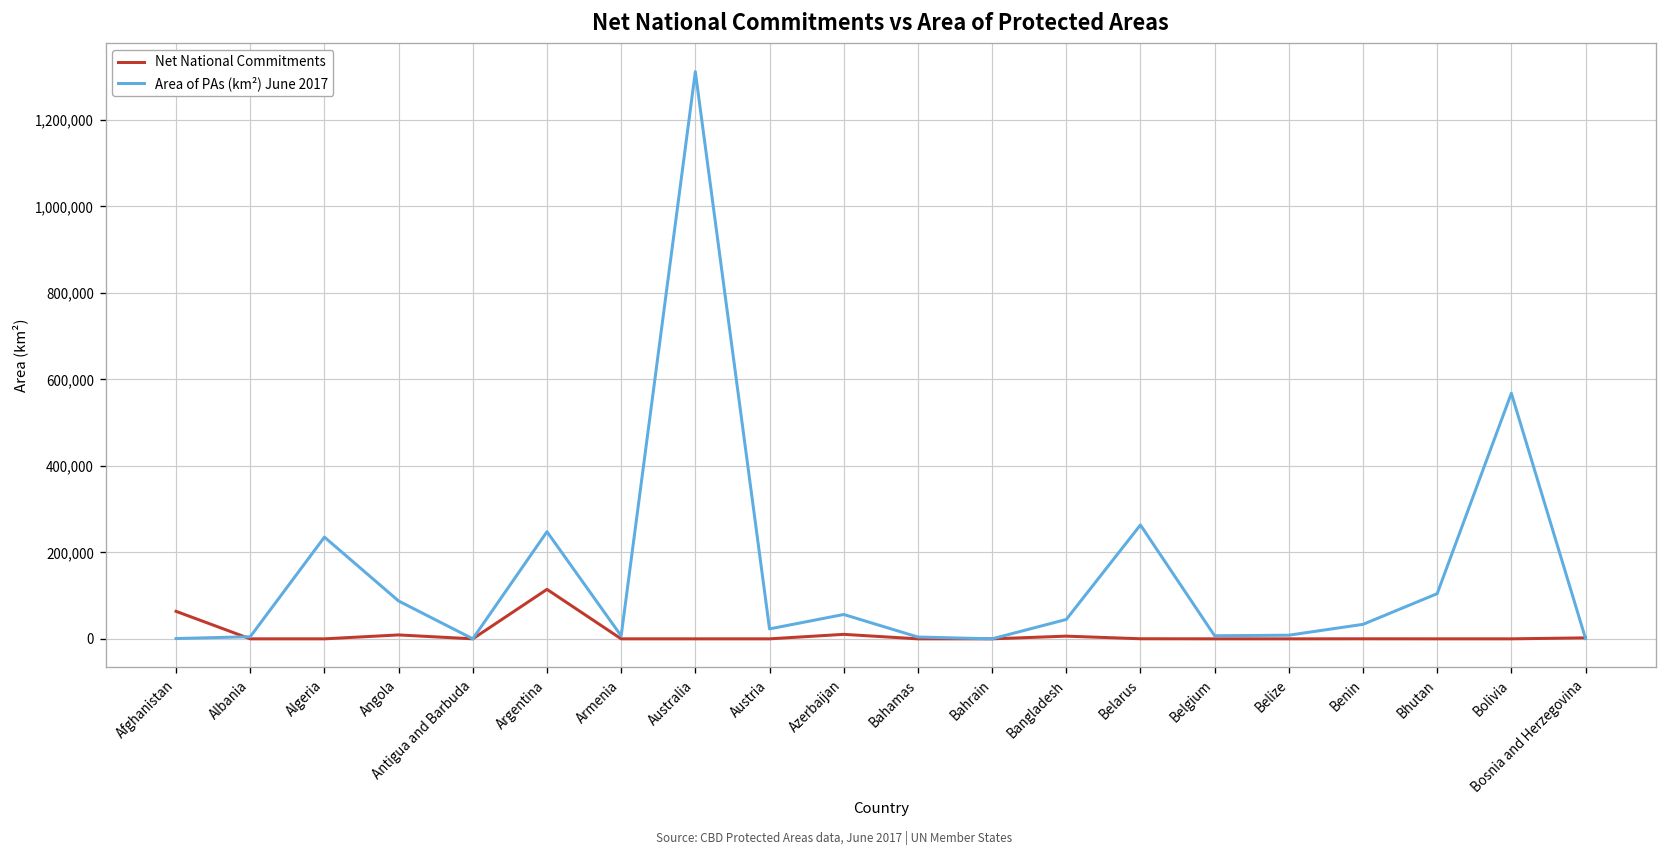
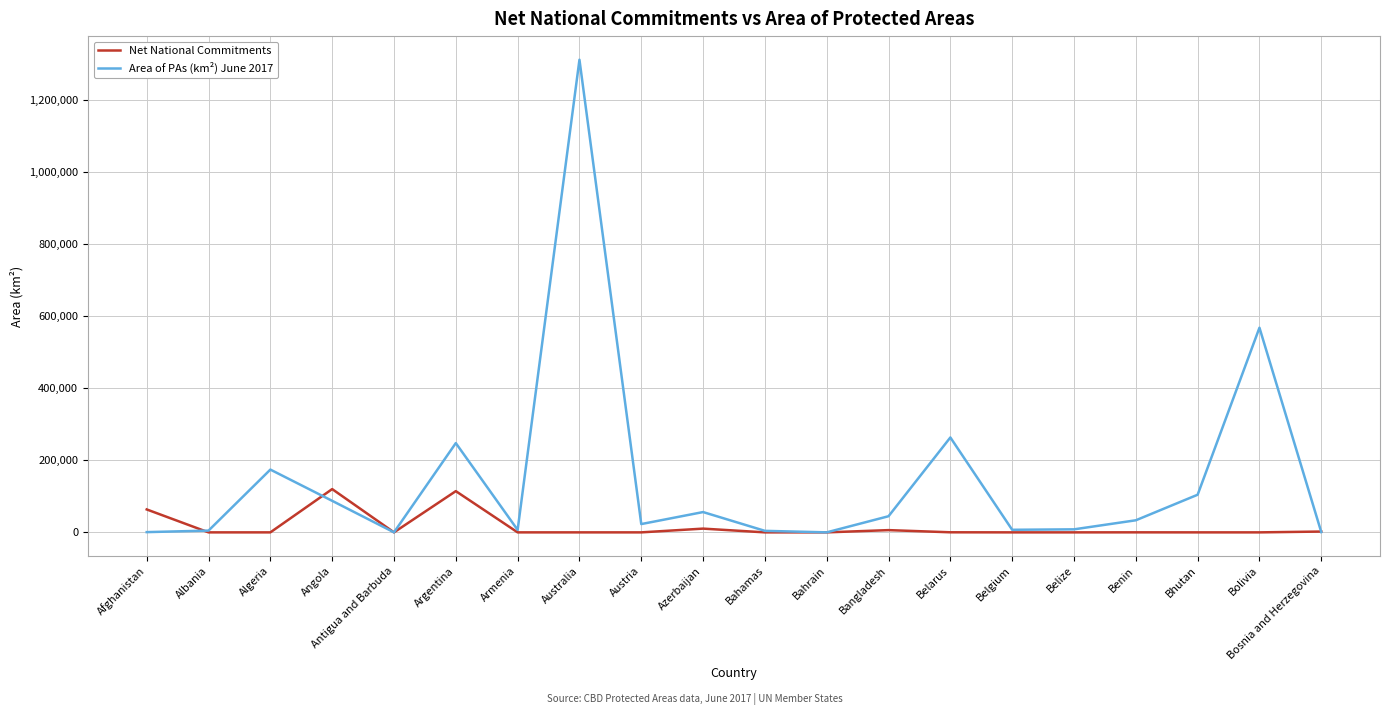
Area of PAs (km²) June 2017, Algeria: 240,000 -> 170,000
Net National Commitments, Angola: 10,000 -> 120,000
